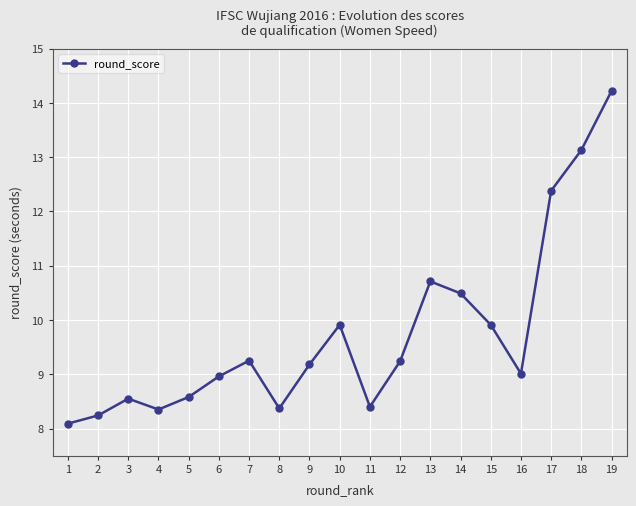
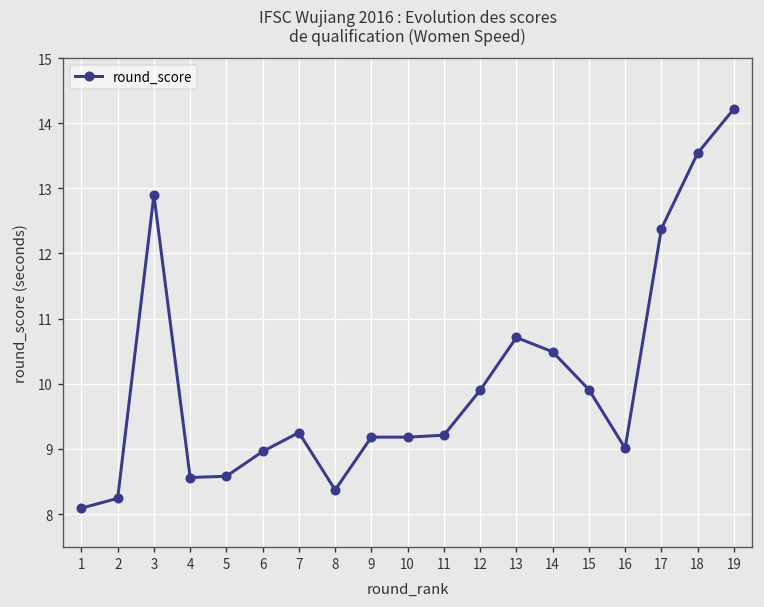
3: 8.6 -> 12.9
4: 8.4 -> 8.6
10: 9.9 -> 9.2
11: 8.4 -> 9.2
12: 9.2 -> 9.9
18: 13.1 -> 13.5
